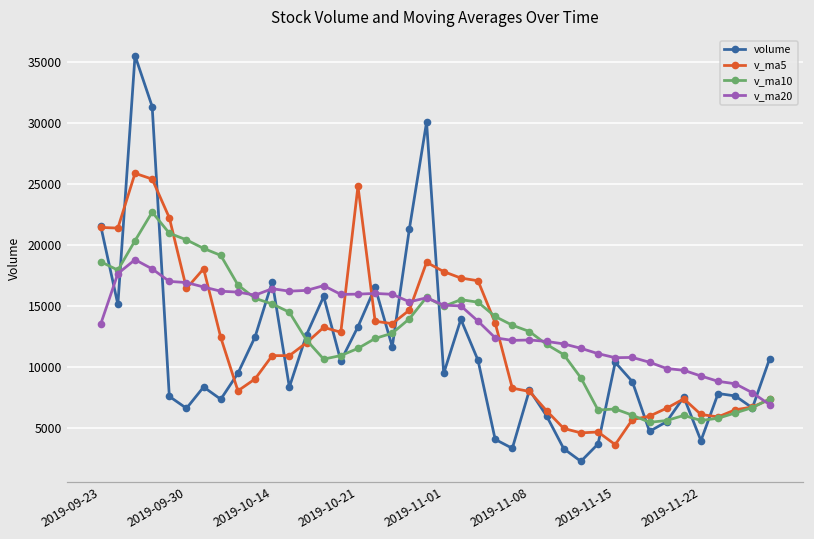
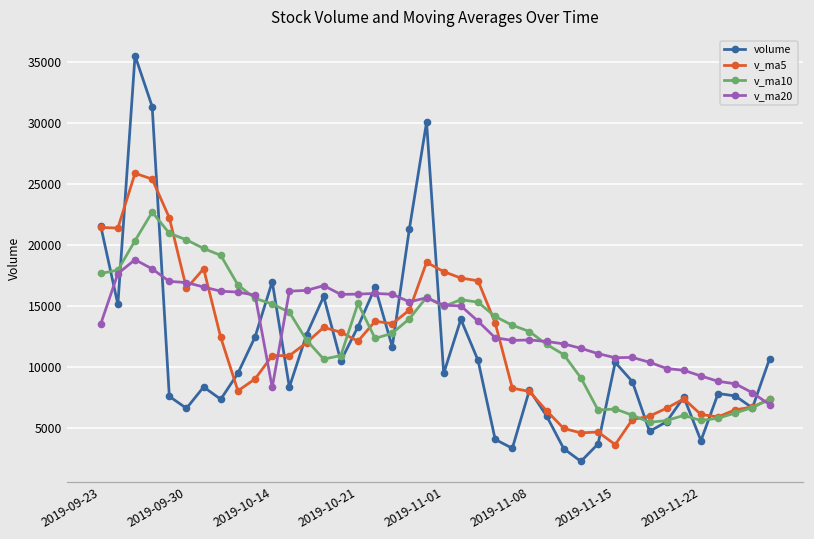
v_ma10, 2019-09-23: 18600 -> 17700
v_ma20, 2019-10-14: 16400 -> 8300
v_ma5, 2019-10-21: 24800 -> 12100
v_ma10, 2019-10-21: 11500 -> 15200
